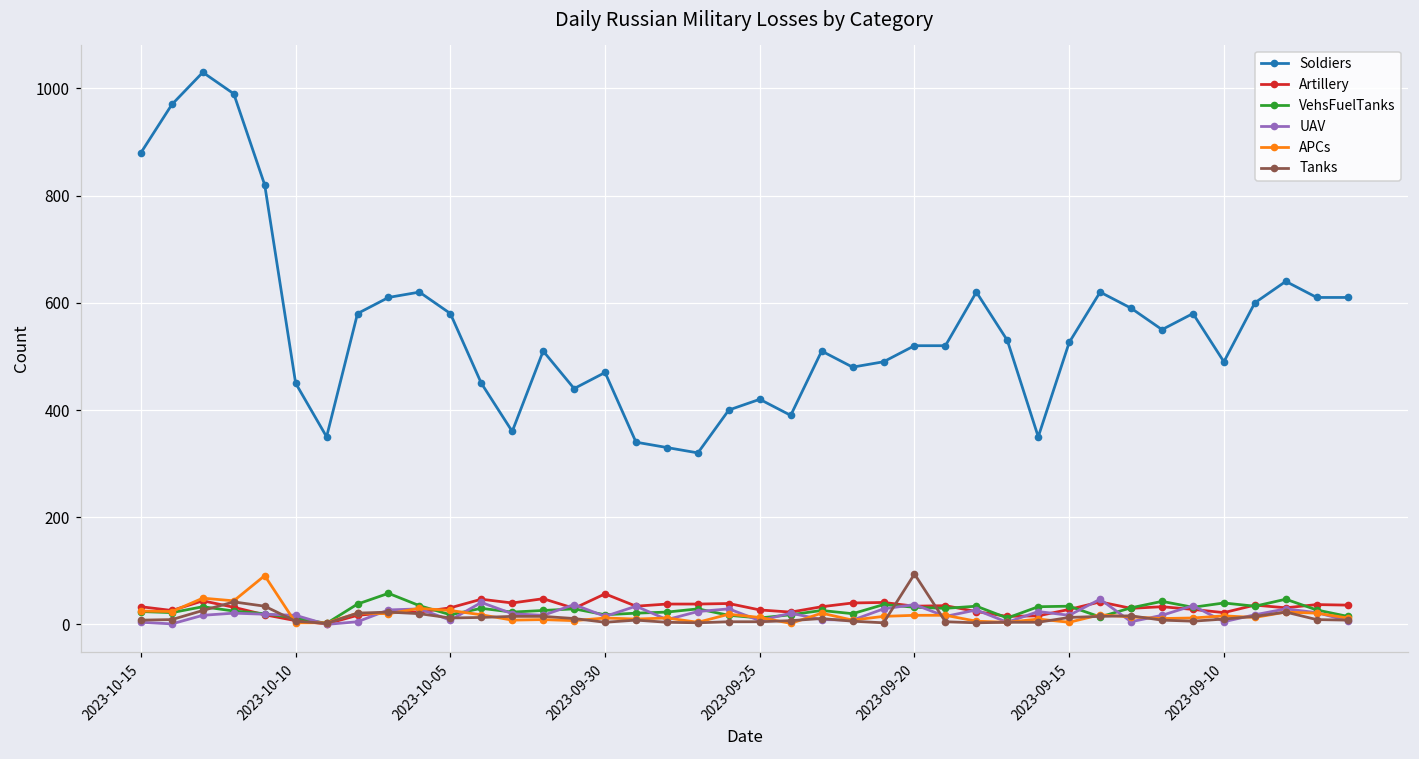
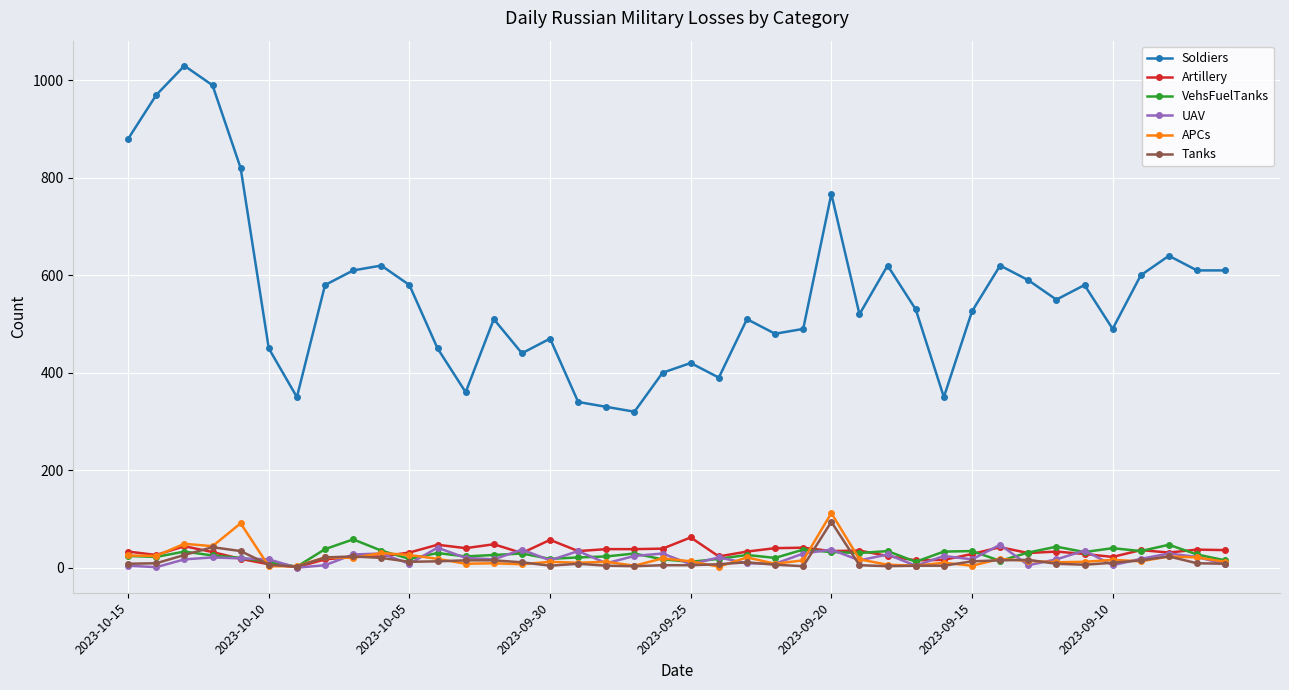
Artillery, 2023-09-25: 30 -> 60
Soldiers, 2023-09-20: 520 -> 770
APCs, 2023-09-20: 20 -> 110
